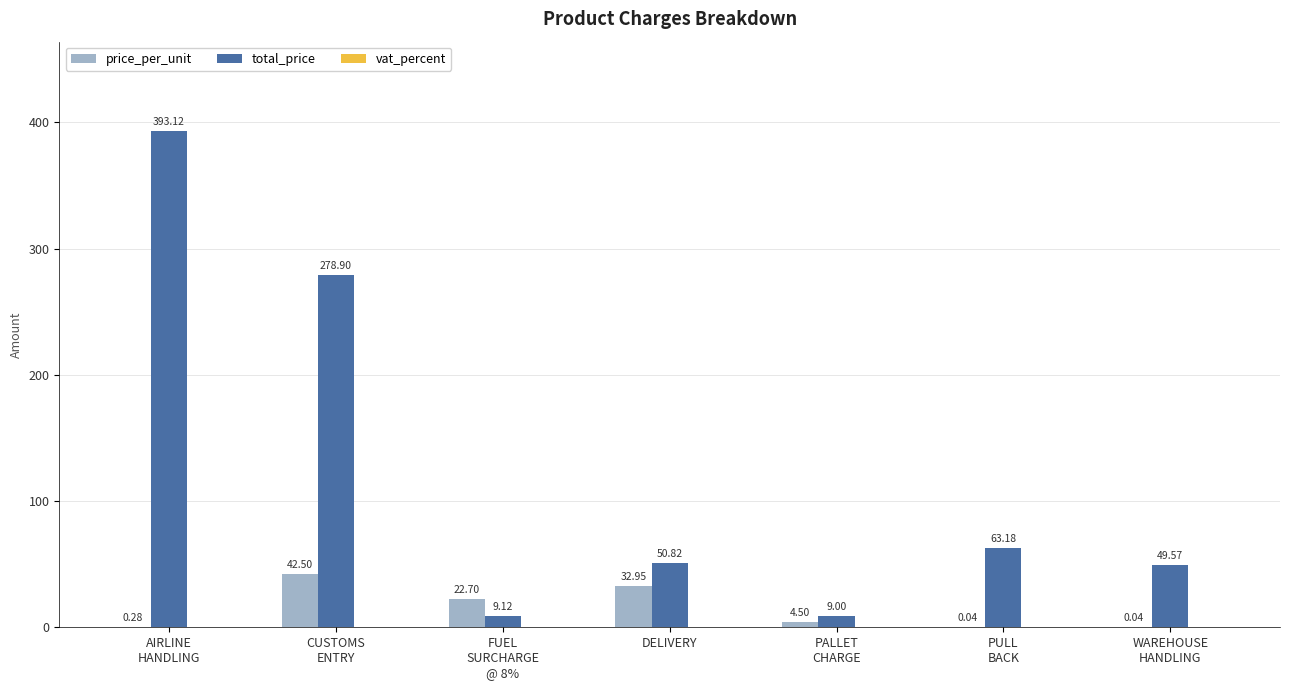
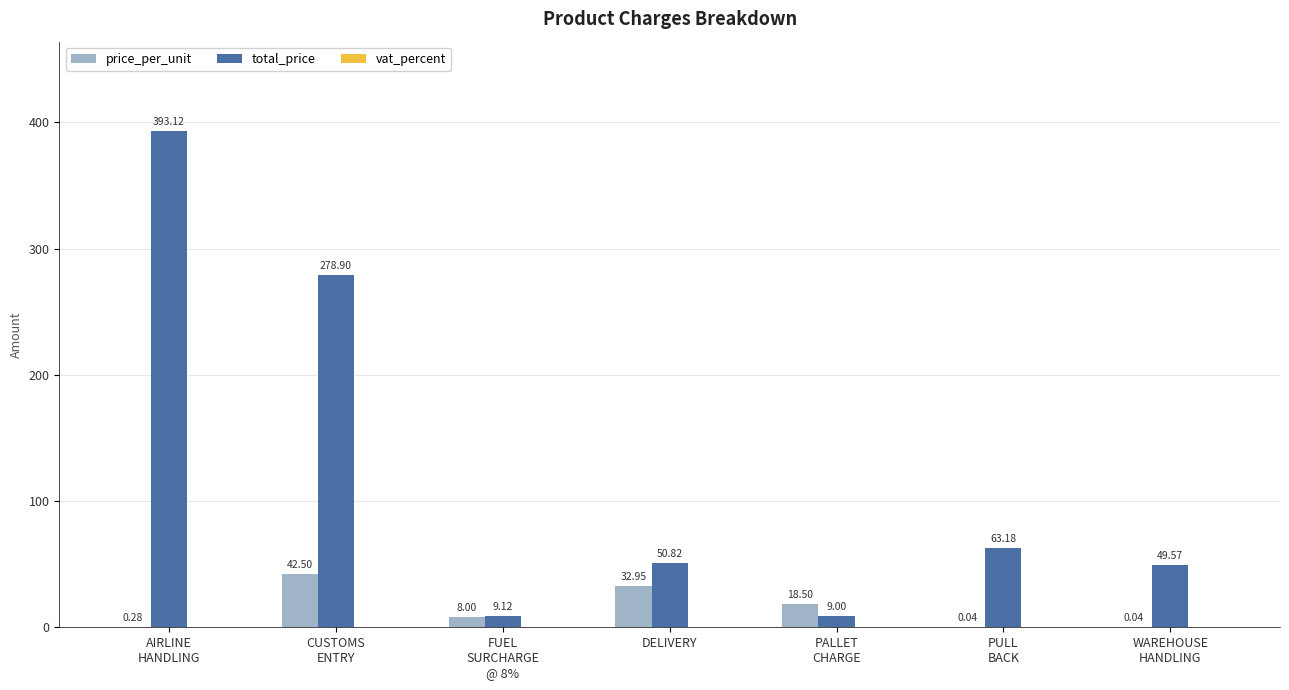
price_per_unit, FUEL SURCHARGE @ 8%: 22.70 -> 8.00
price_per_unit, PALLET CHARGE: 4.50 -> 18.50
